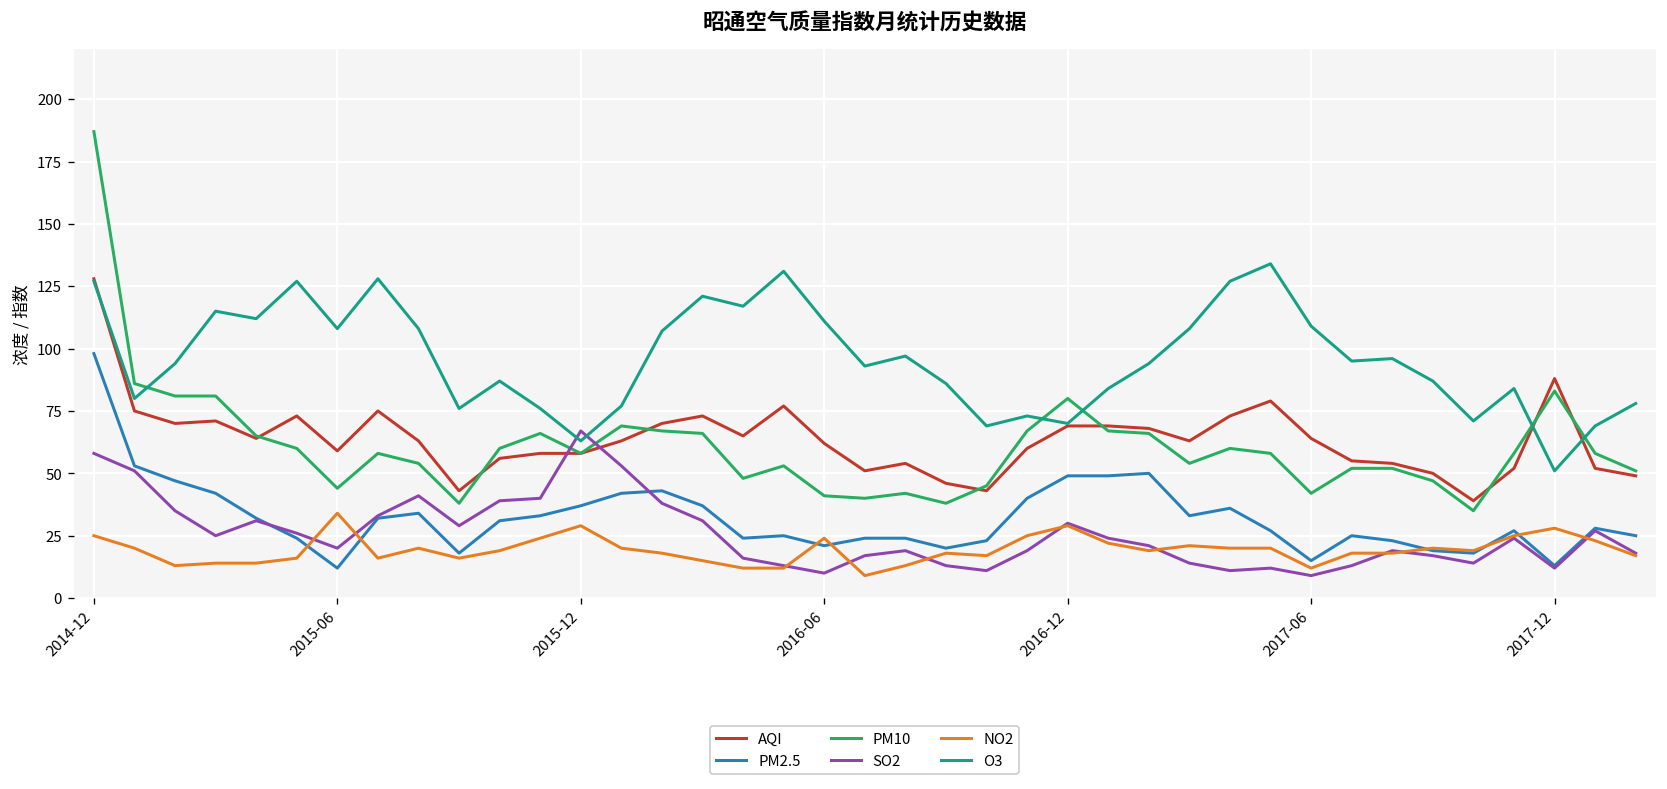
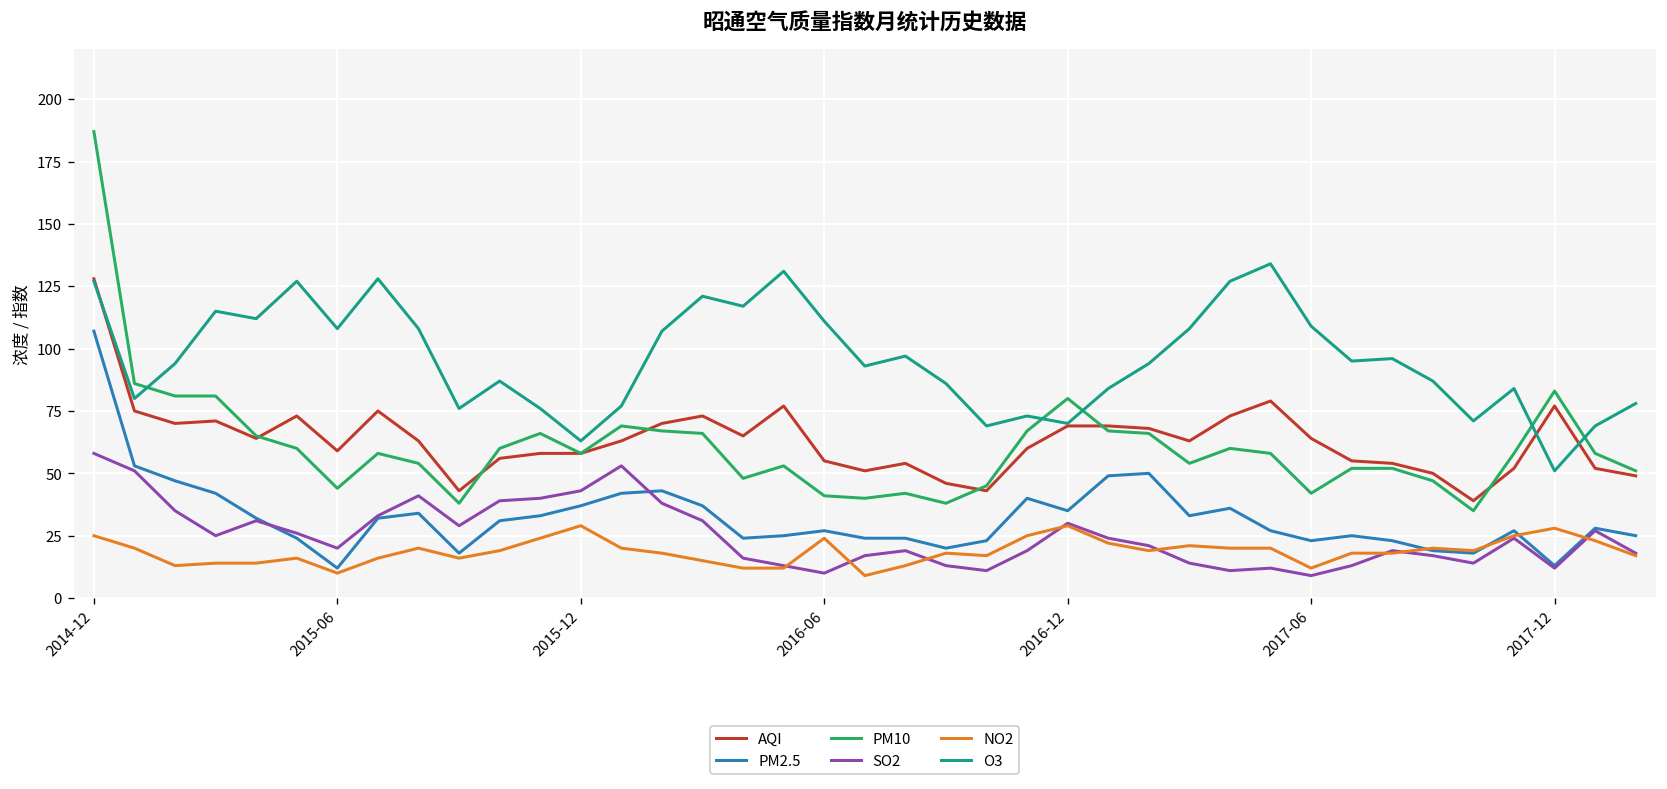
PM2.5, 2014-12: 98 -> 107
NO2, 2015-06: 34 -> 10
SO2, 2015-12: 67 -> 43
AQI, 2016-06: 62 -> 55
PM2.5, 2016-06: 21 -> 27
PM2.5, 2016-12: 49 -> 35
PM2.5, 2017-06: 15 -> 23
AQI, 2017-12: 88 -> 77
